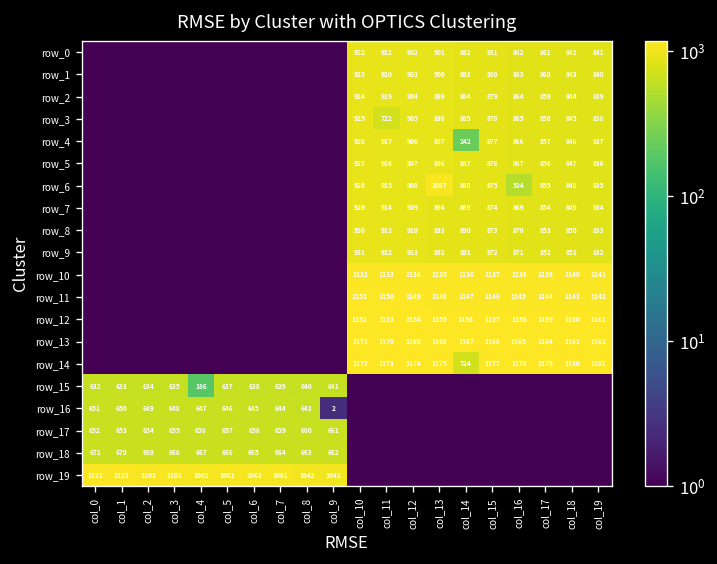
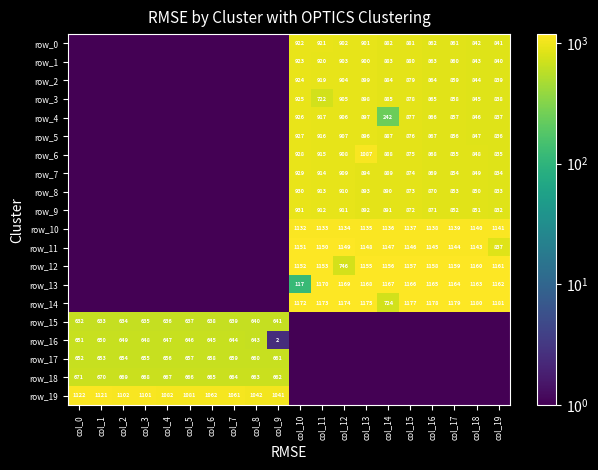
row_6, col_16: 534 -> 868
row_11, col_19: 1142 -> 837
row_12, col_12: 1154 -> 746
row_13, col_10: 1171 -> 117
row_15, col_4: 186 -> 636
